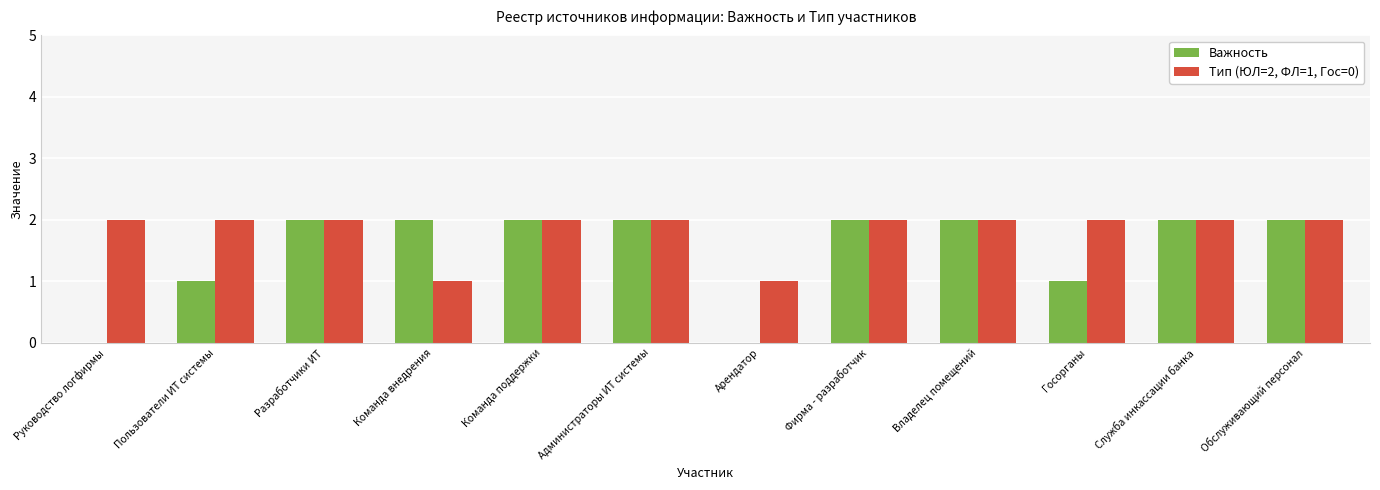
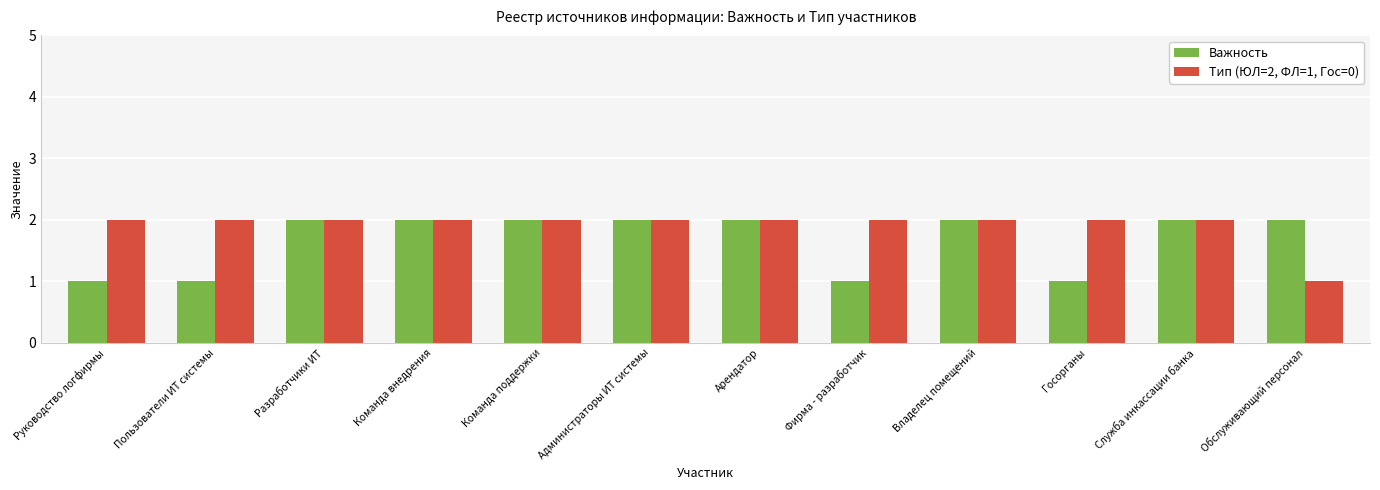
Важность, Руководство логфирмы: 0 -> 1
Тип (ЮЛ=2, ФЛ=1, Гос=0), Команда внедрения: 1 -> 2
Важность, Арендатор: 0 -> 2
Тип (ЮЛ=2, ФЛ=1, Гос=0), Арендатор: 1 -> 2
Важность, Фирма - разработчик: 2 -> 1
Тип (ЮЛ=2, ФЛ=1, Гос=0), Обслуживающий персонал: 2 -> 1
